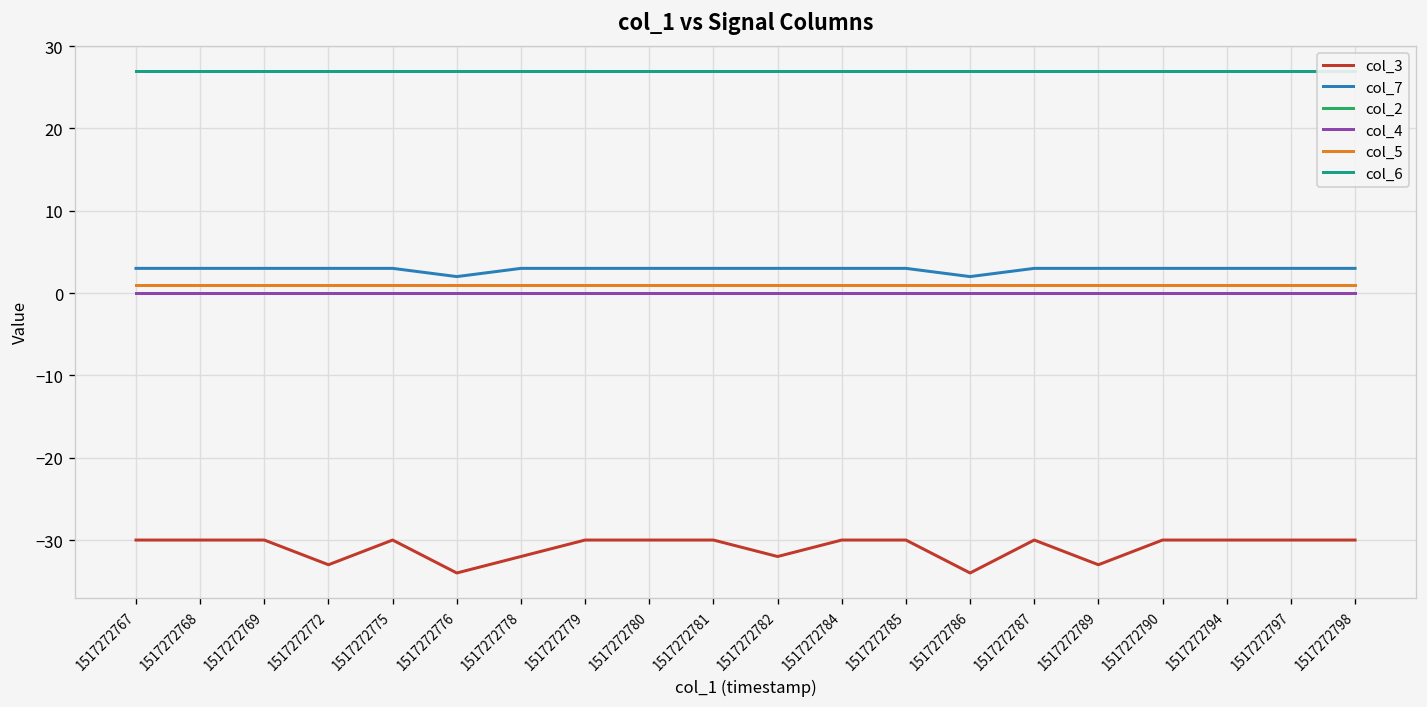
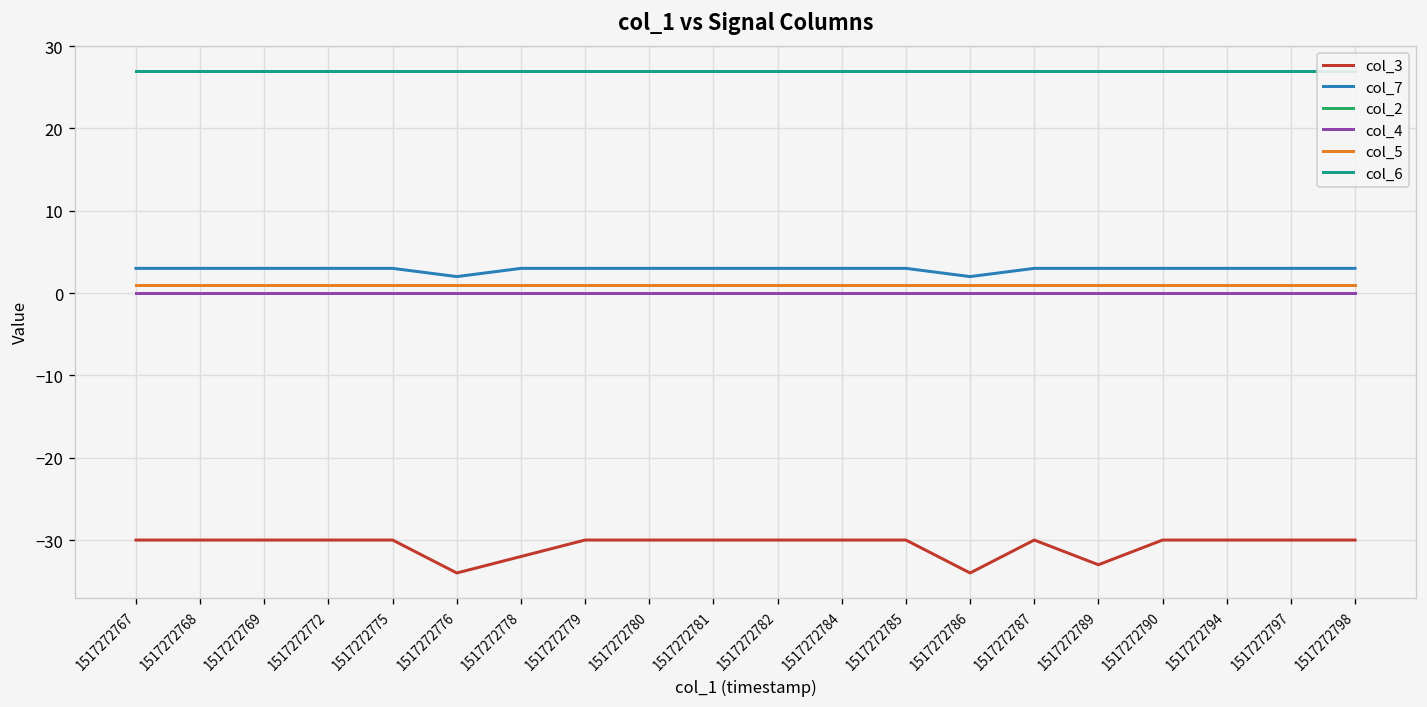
col_3, 1517272772: -33 -> -30
col_3, 1517272782: -32 -> -30
